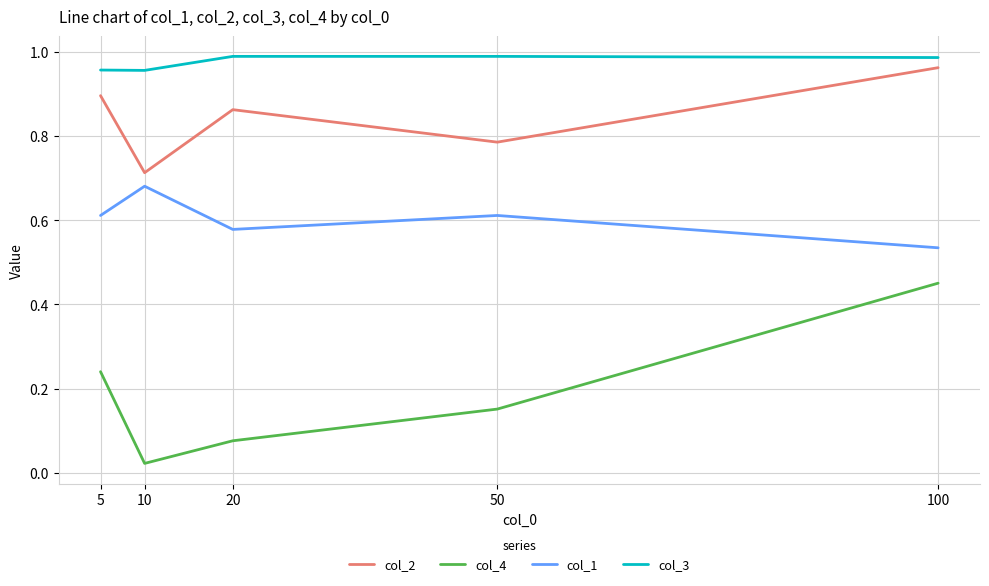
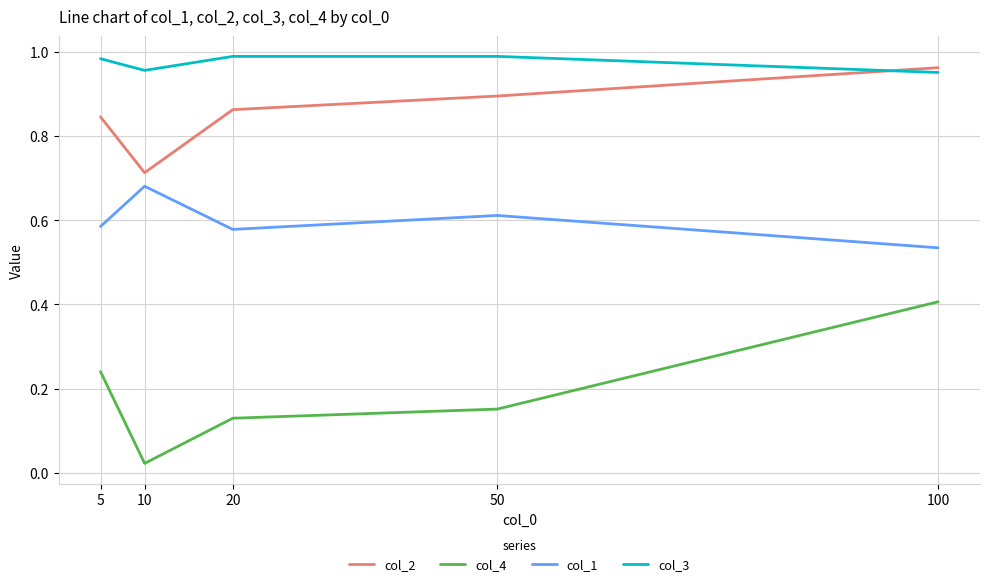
col_2, 5: 0.90 -> 0.85
col_1, 5: 0.61 -> 0.58
col_3, 5: 0.96 -> 0.98
col_4, 20: 0.08 -> 0.13
col_2, 50: 0.79 -> 0.89
col_4, 100: 0.45 -> 0.41
col_3, 100: 0.99 -> 0.95
